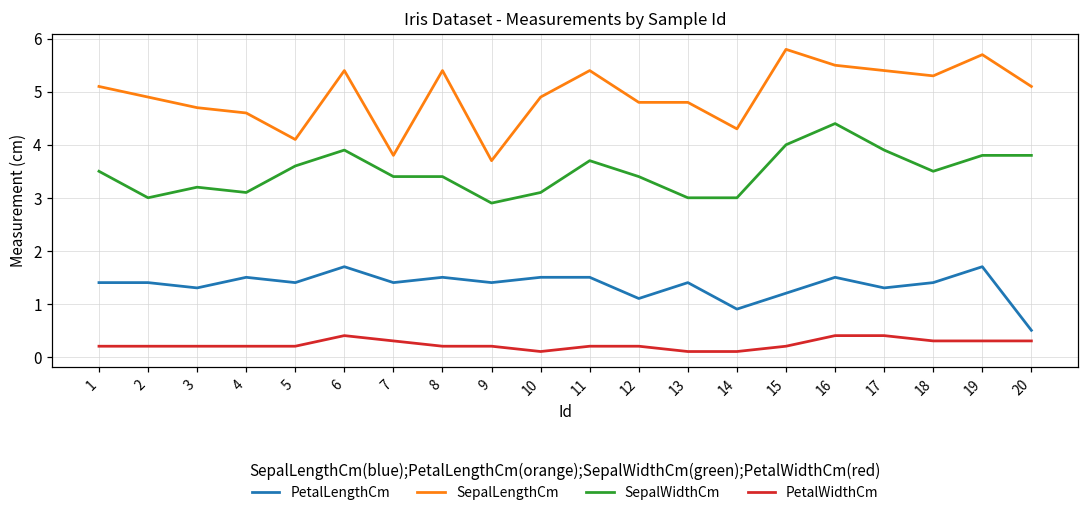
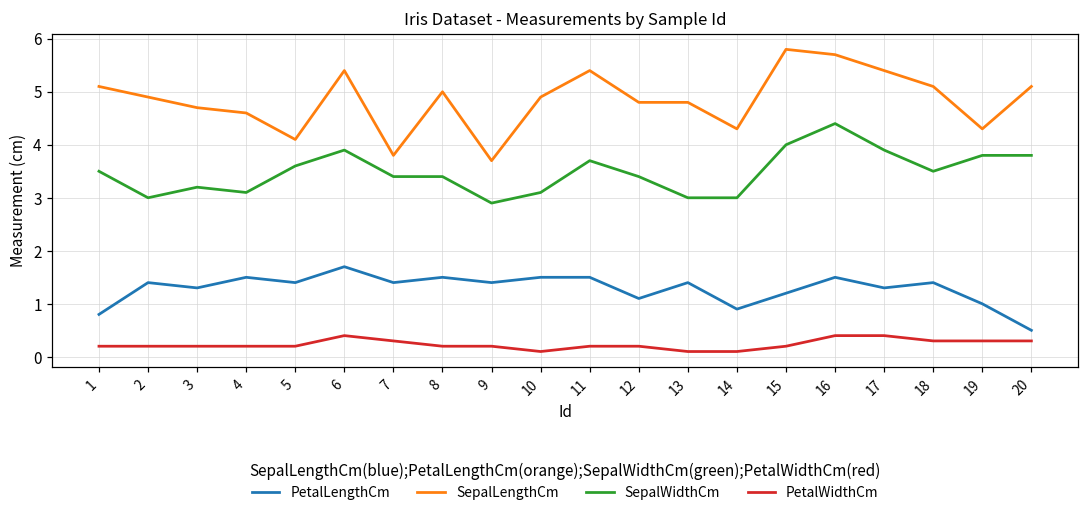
PetalLengthCm, 1: 1.4 -> 0.8
SepalLengthCm, 8: 5.4 -> 5.0
SepalLengthCm, 16: 5.5 -> 5.7
SepalLengthCm, 18: 5.3 -> 5.1
PetalLengthCm, 19: 1.7 -> 1.0
SepalLengthCm, 19: 5.7 -> 4.3
